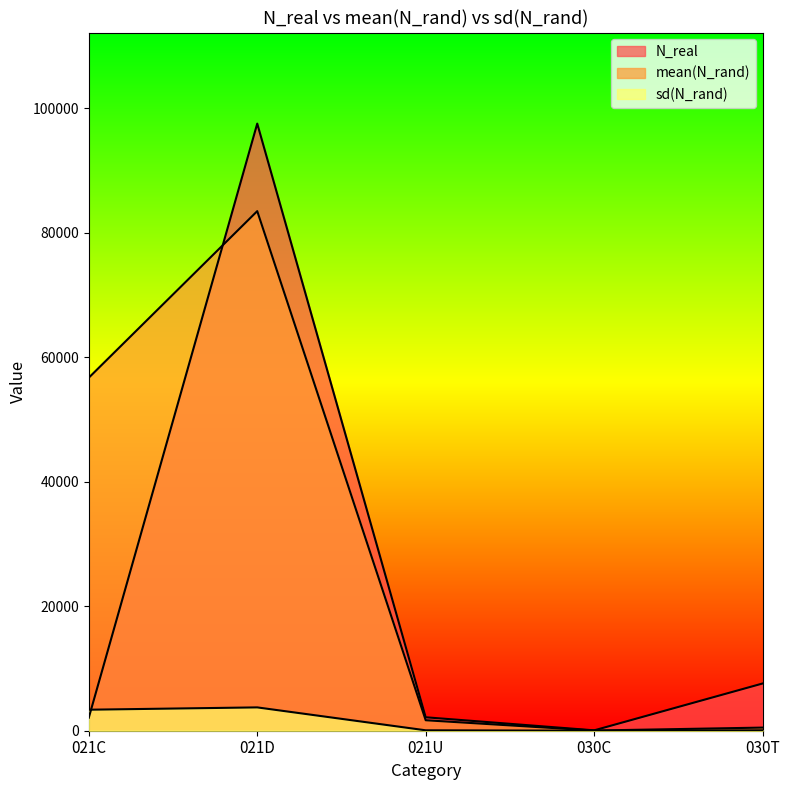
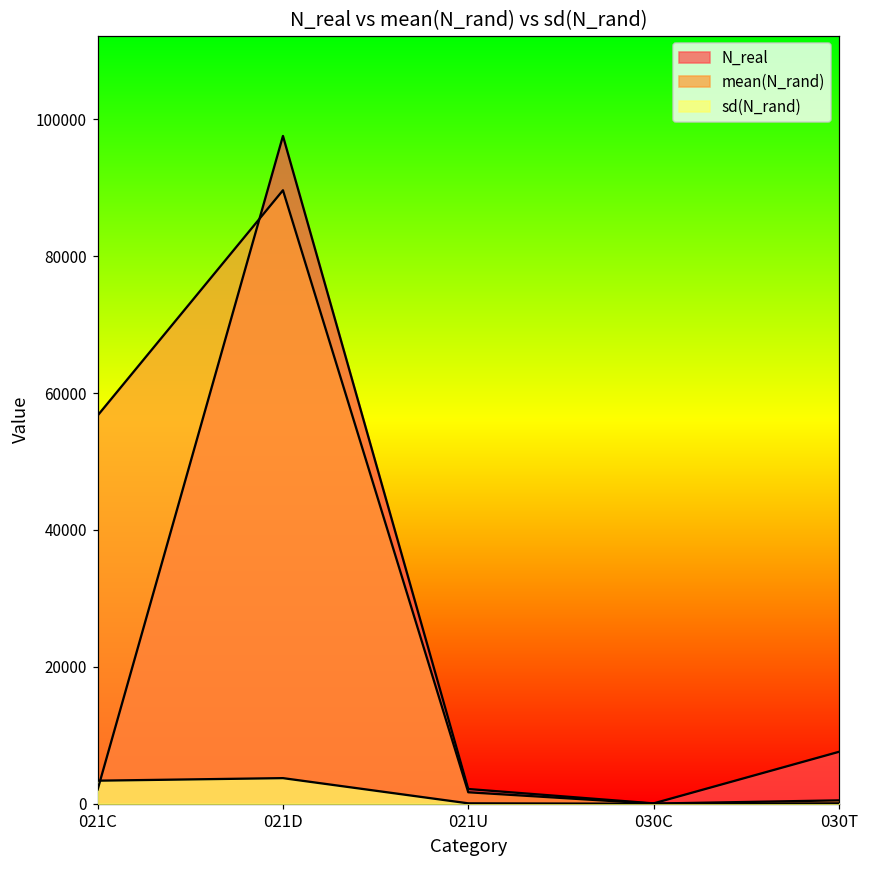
mean(N_rand), 021D: 83000 -> 90000
